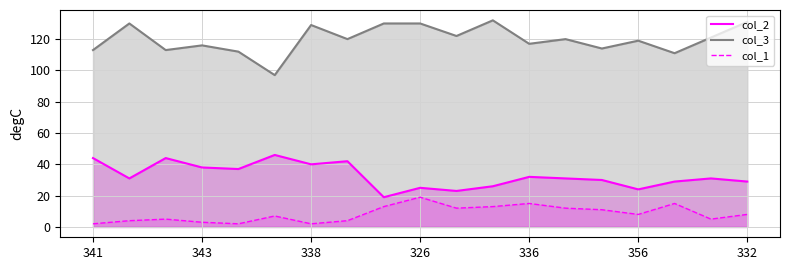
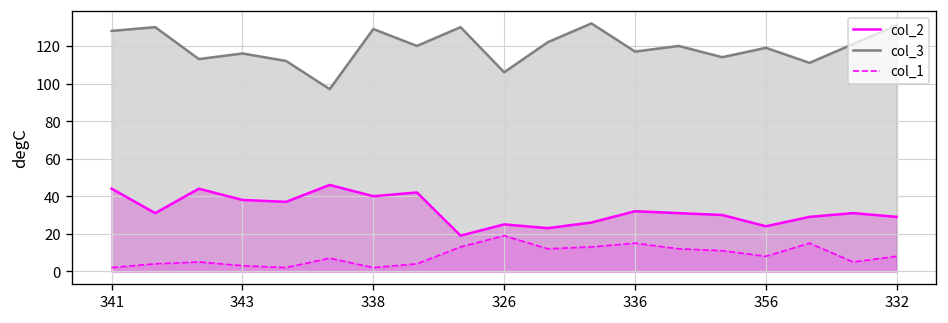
col_3, 341: 113 -> 128
col_3, 326: 130 -> 106
